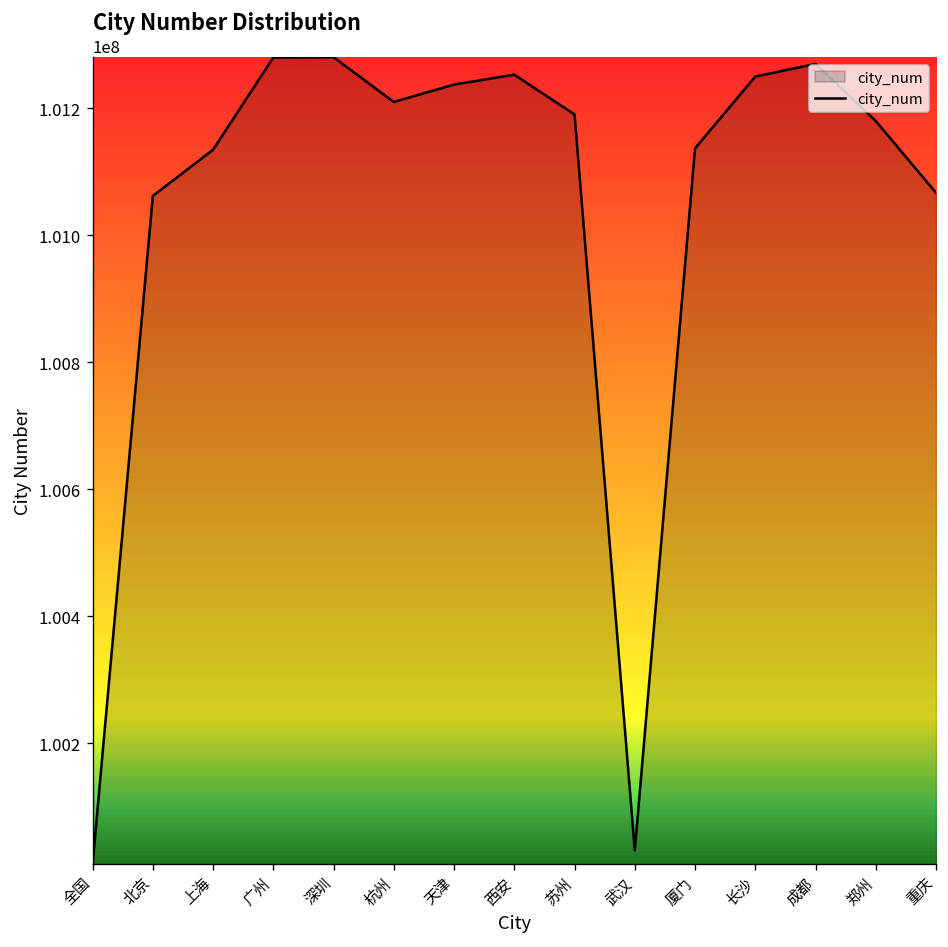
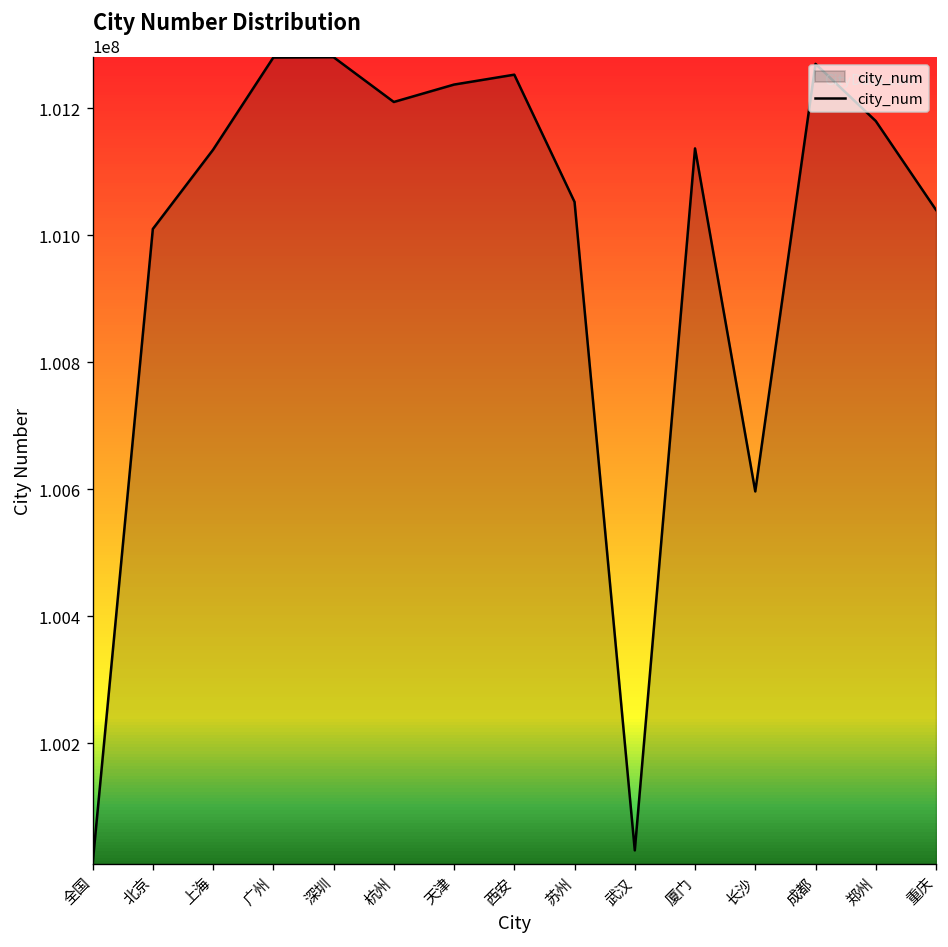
北京: 101060000 -> 101010000
苏州: 101190000 -> 101050000
长沙: 101250000 -> 100600000
重庆: 101070000 -> 101040000
